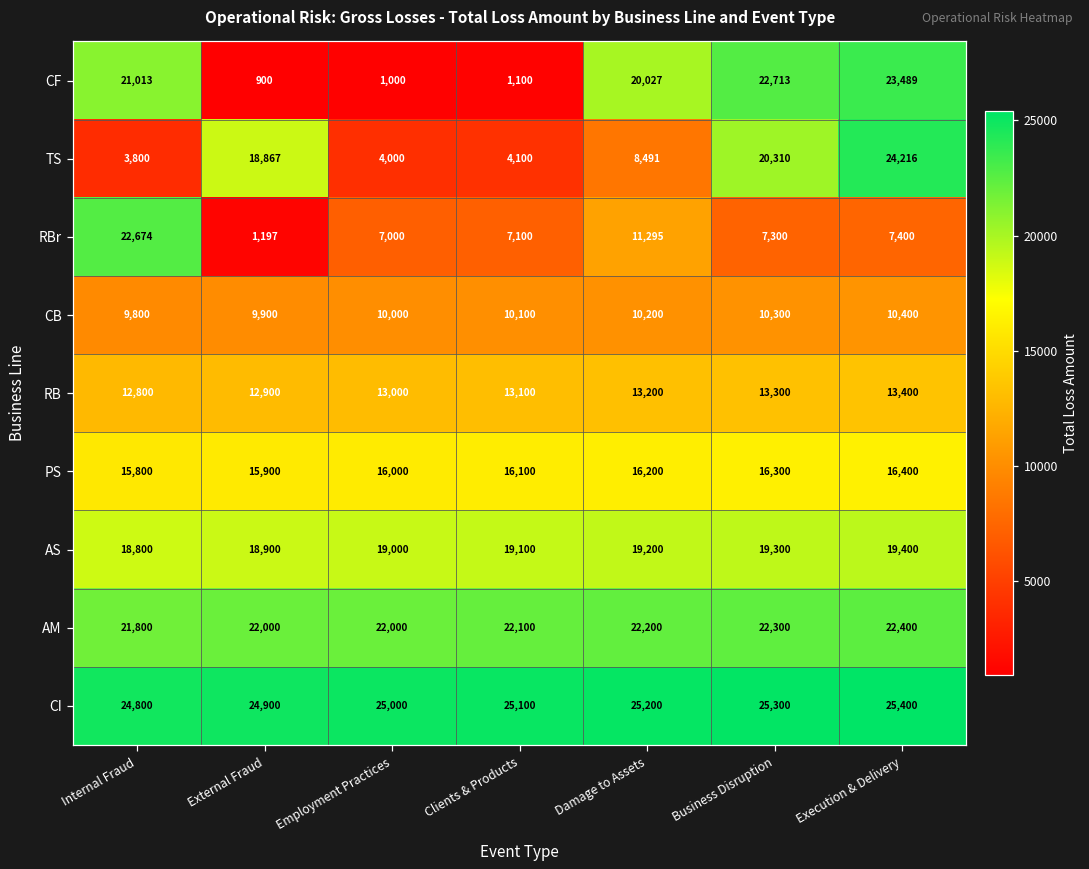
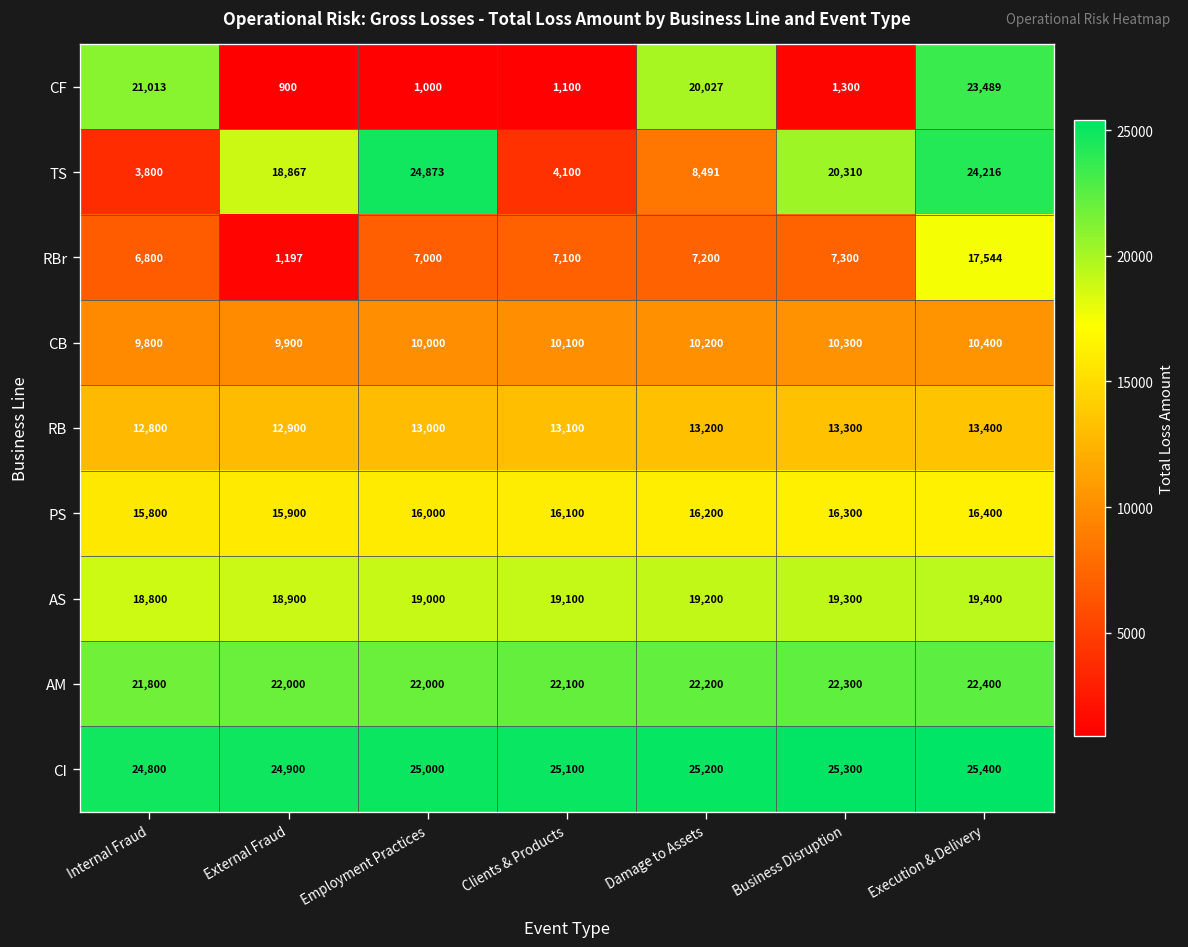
CF, Business Disruption: 22,713 -> 1,300
TS, Employment Practices: 4,000 -> 24,873
RBr, Internal Fraud: 22,674 -> 6,800
RBr, Damage to Assets: 11,295 -> 7,200
RBr, Execution & Delivery: 7,400 -> 17,544
